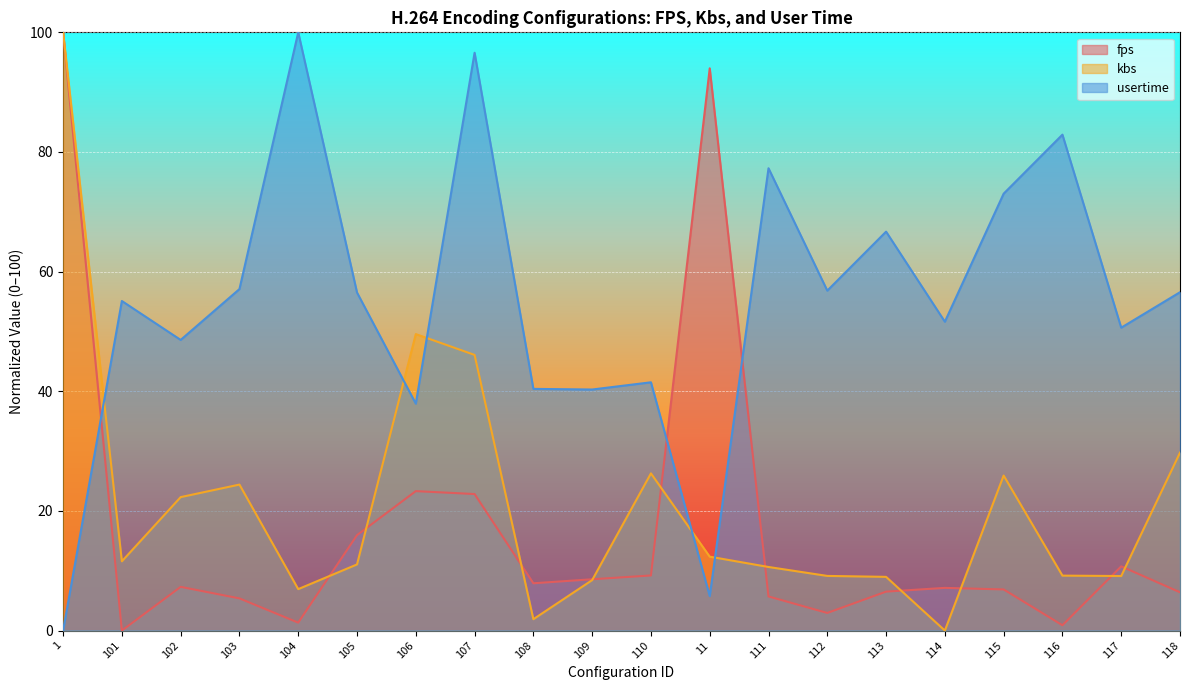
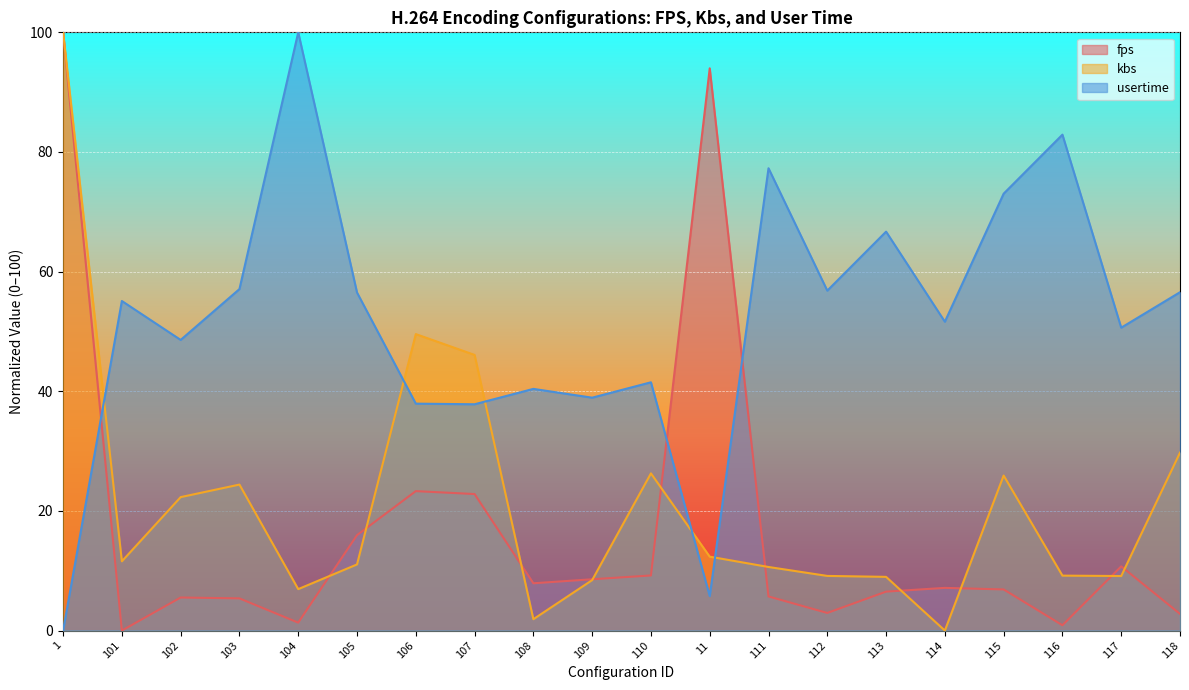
fps, 102: 7 -> 6
usertime, 107: 97 -> 38
usertime, 109: 40 -> 39
fps, 118: 6 -> 3
